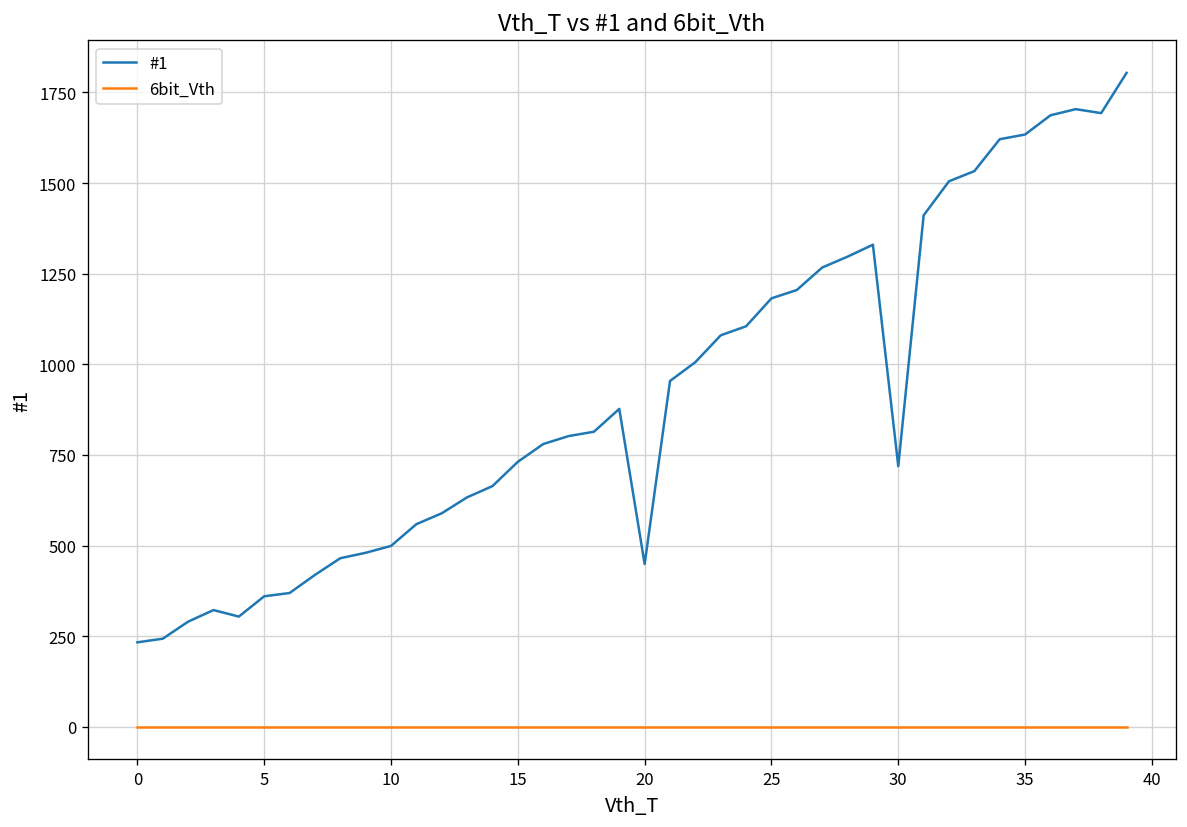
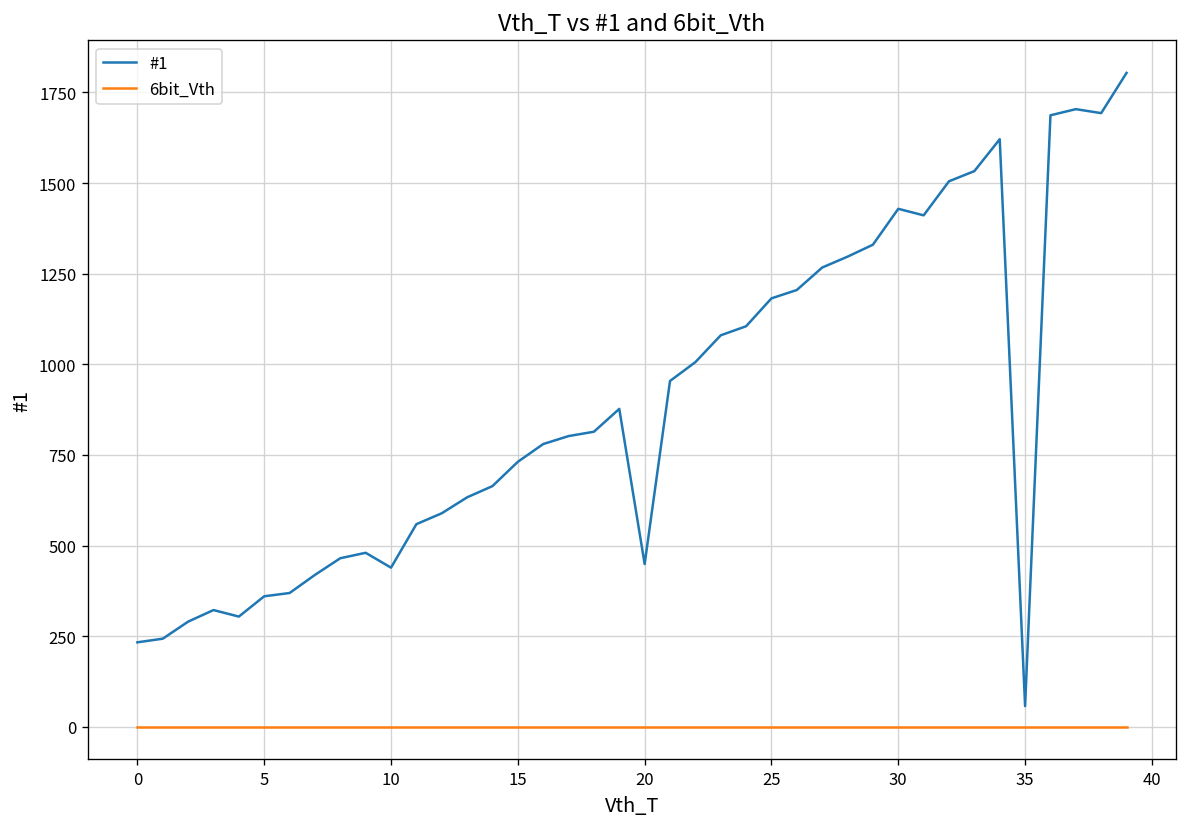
#1, 10: 500 -> 440
#1, 30: 720 -> 1430
#1, 35: 1630 -> 60
